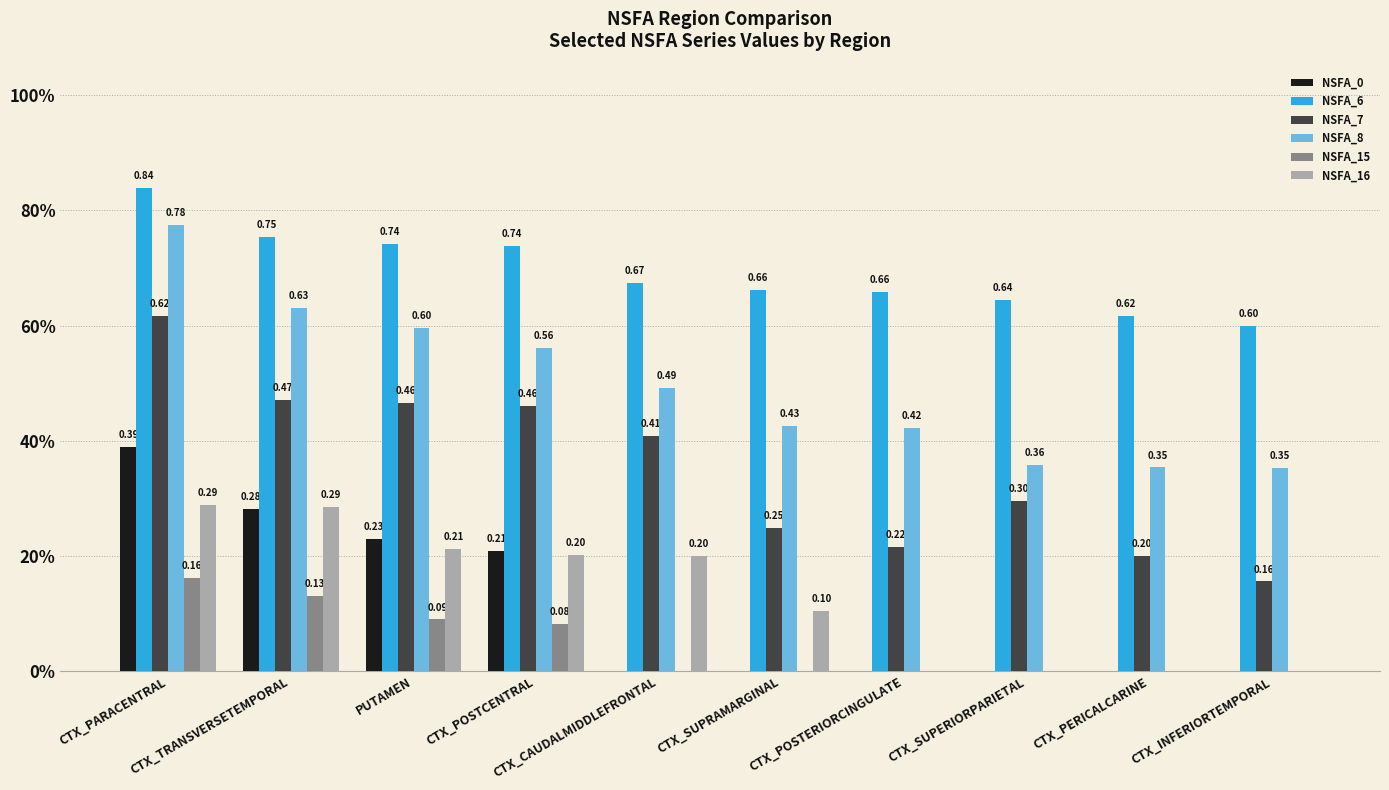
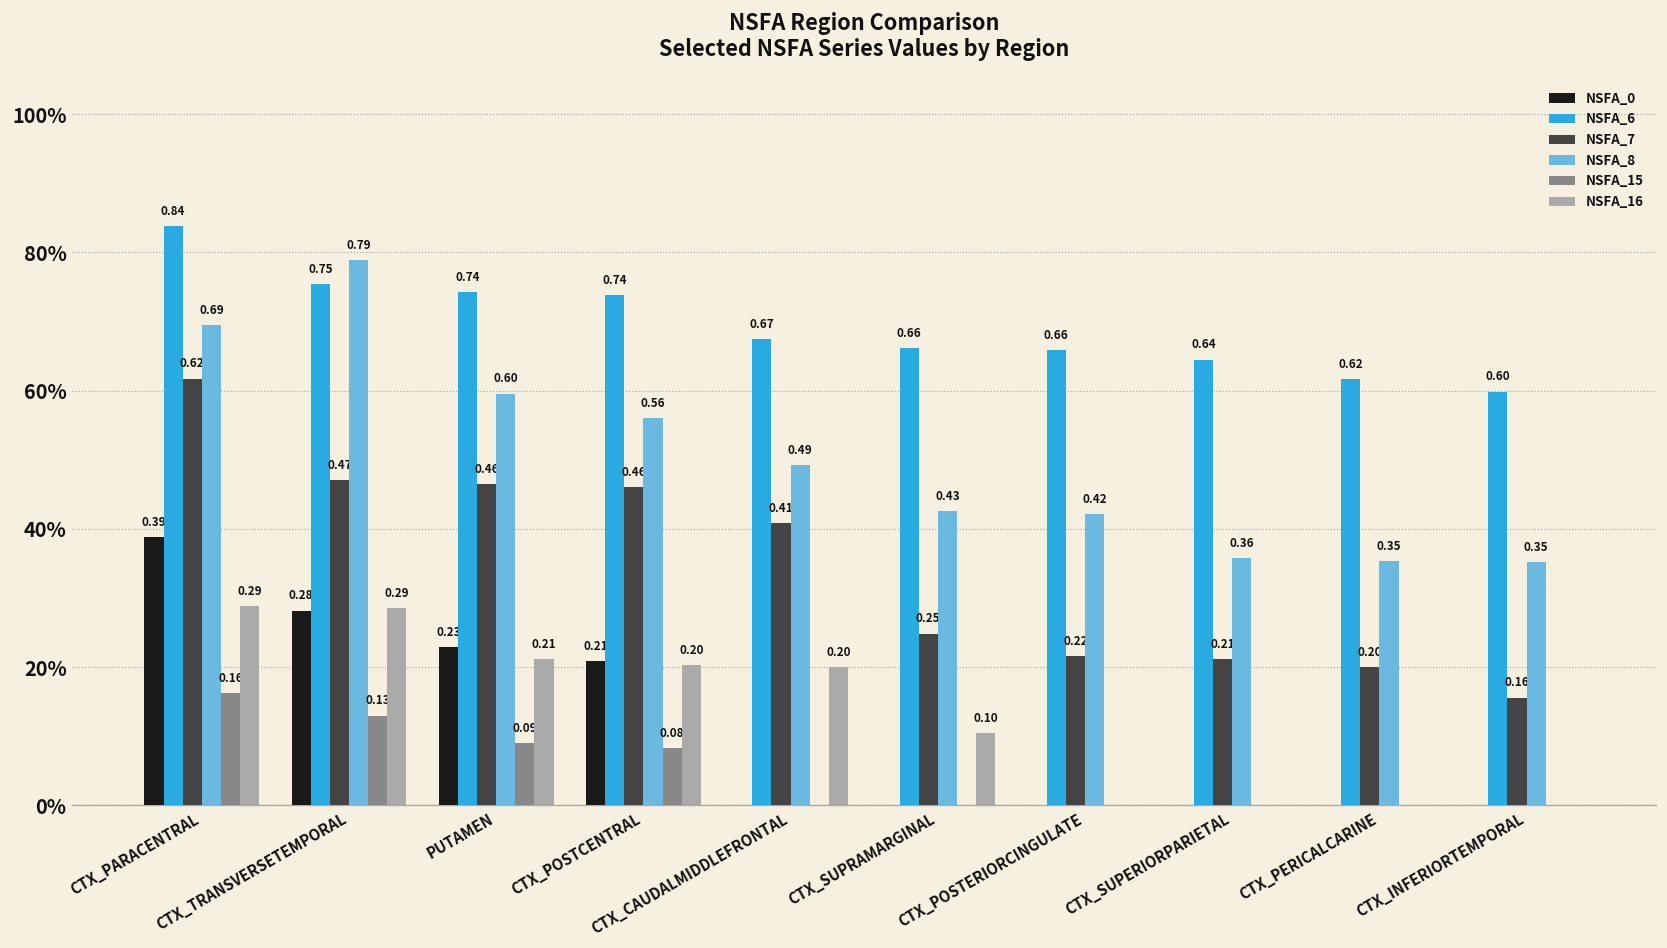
NSFA_8, CTX_PARACENTRAL: 0.78 -> 0.69
NSFA_8, CTX_TRANSVERSETEMPORAL: 0.63 -> 0.79
NSFA_7, CTX_SUPERIORPARIETAL: 0.30 -> 0.21
